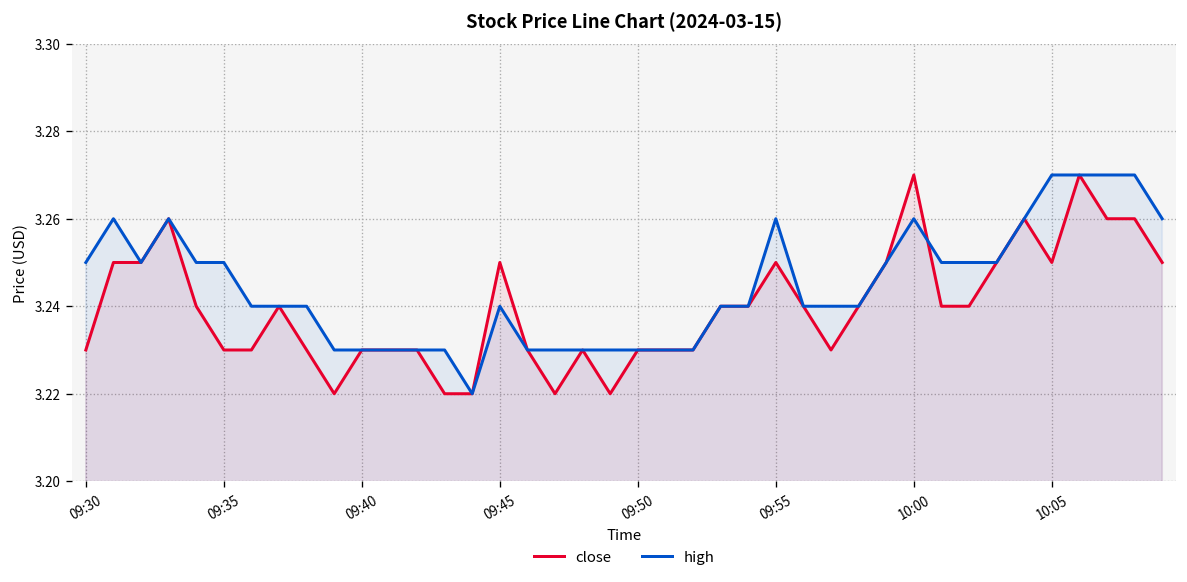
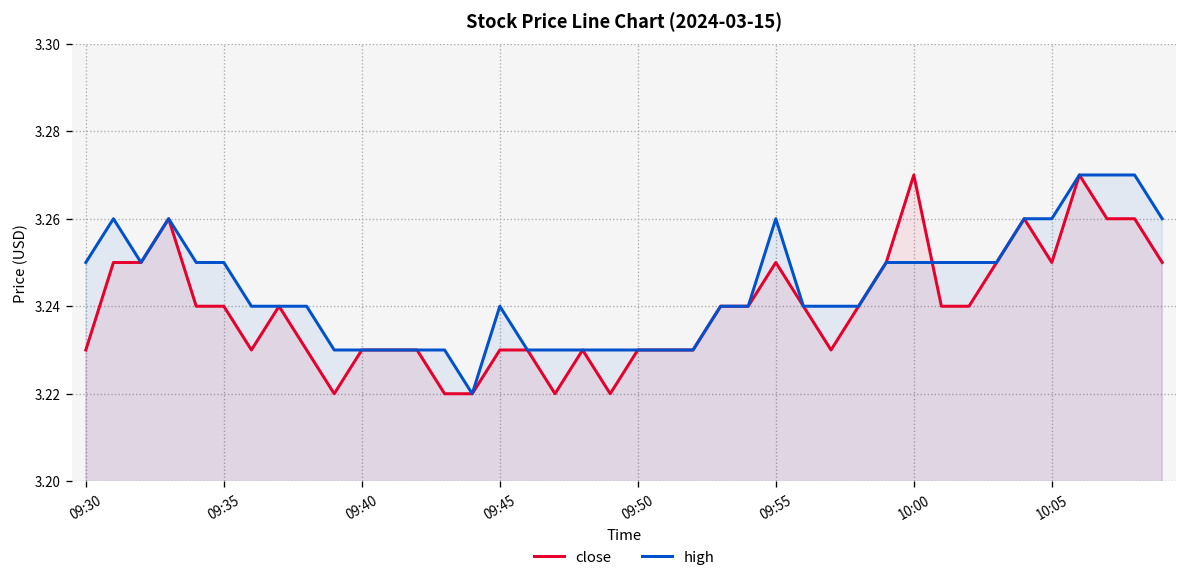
close, 09:35: 3.23 -> 3.24
close, 09:45: 3.25 -> 3.23
high, 10:00: 3.26 -> 3.25
high, 10:05: 3.27 -> 3.26
